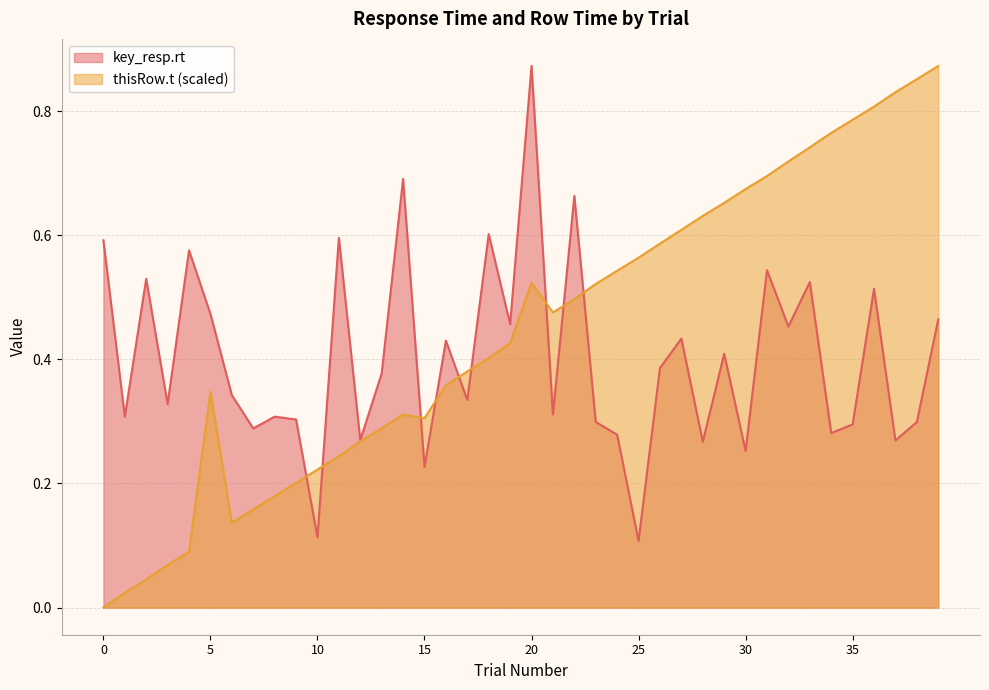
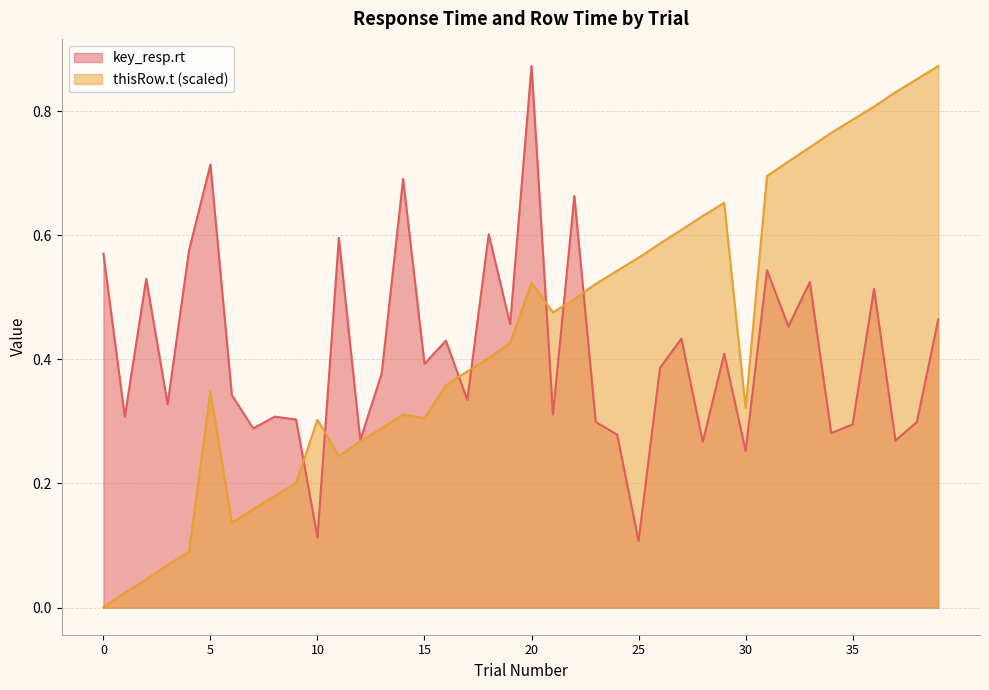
key_resp.rt, 0: 0.59 -> 0.57
key_resp.rt, 5: 0.47 -> 0.71
thisRow.t (scaled), 10: 0.22 -> 0.30
key_resp.rt, 15: 0.23 -> 0.39
thisRow.t (scaled), 30: 0.67 -> 0.32
